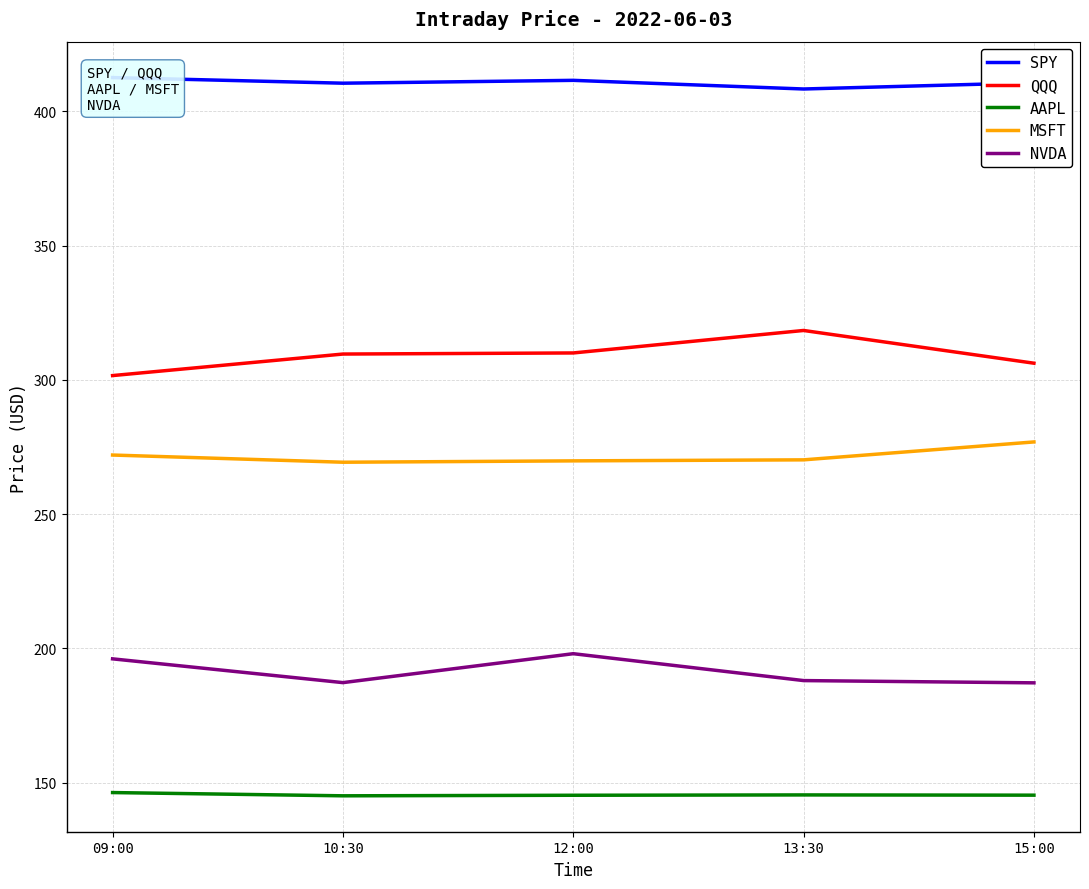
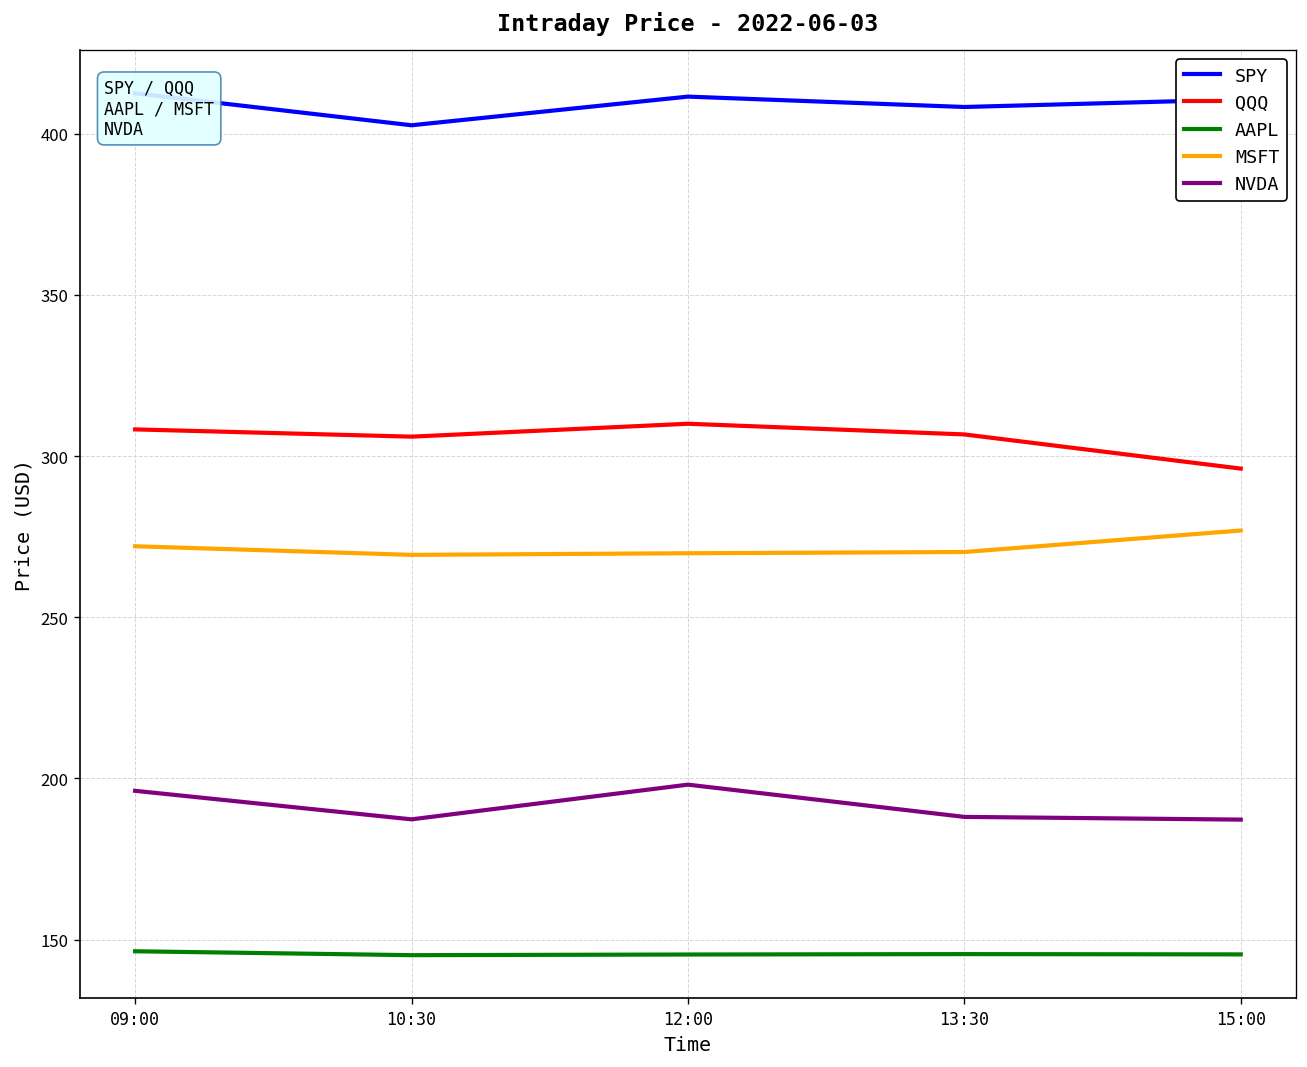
QQQ, 09:00: 302 -> 308
SPY, 10:30: 410 -> 403
QQQ, 10:30: 310 -> 306
QQQ, 13:30: 318 -> 307
QQQ, 15:00: 306 -> 296
